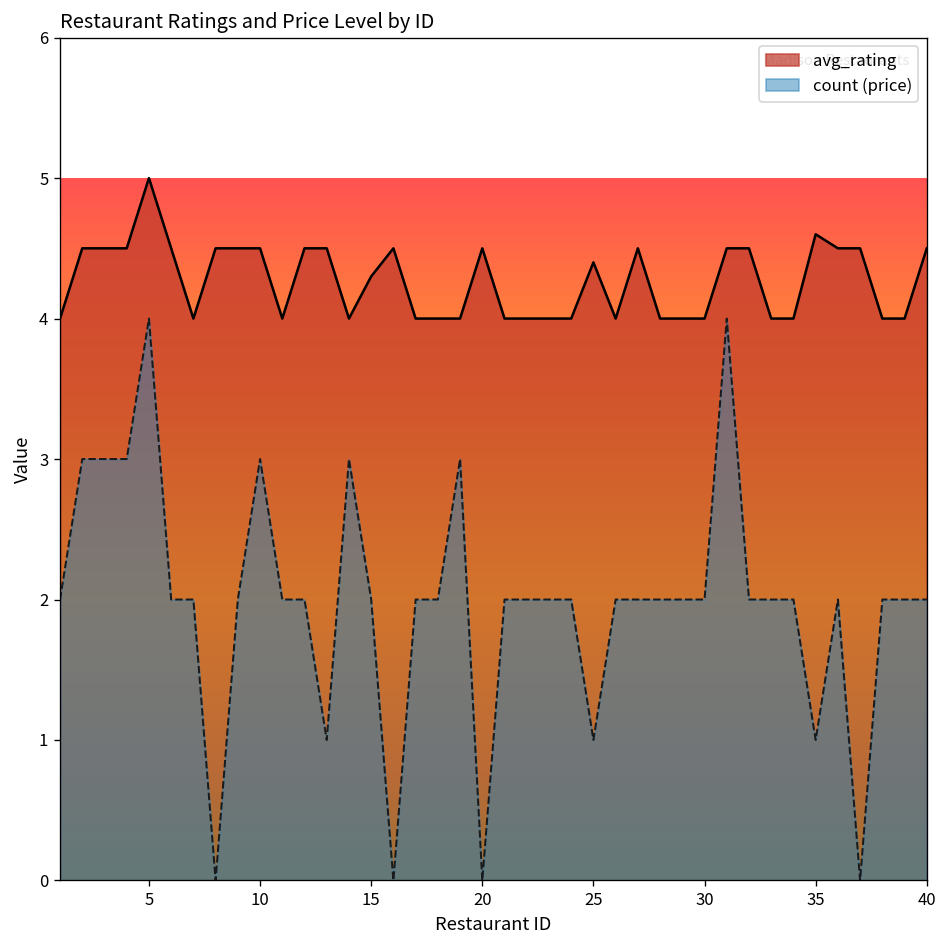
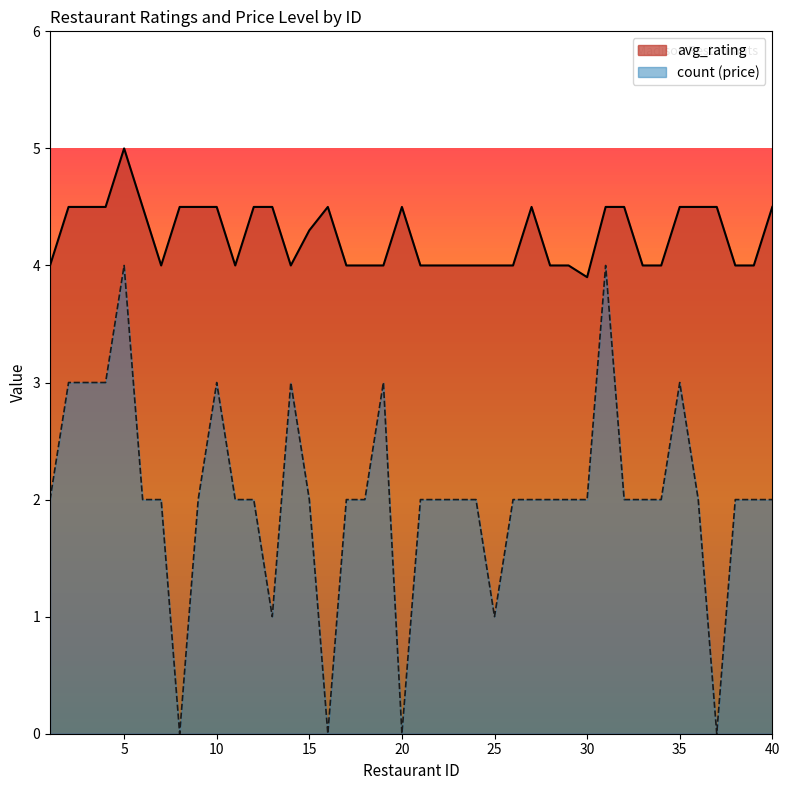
avg_rating, 25: 4.4 -> 4.0
avg_rating, 30: 4.0 -> 3.9
avg_rating, 35: 4.6 -> 4.5
count (price), 35: 1 -> 3
